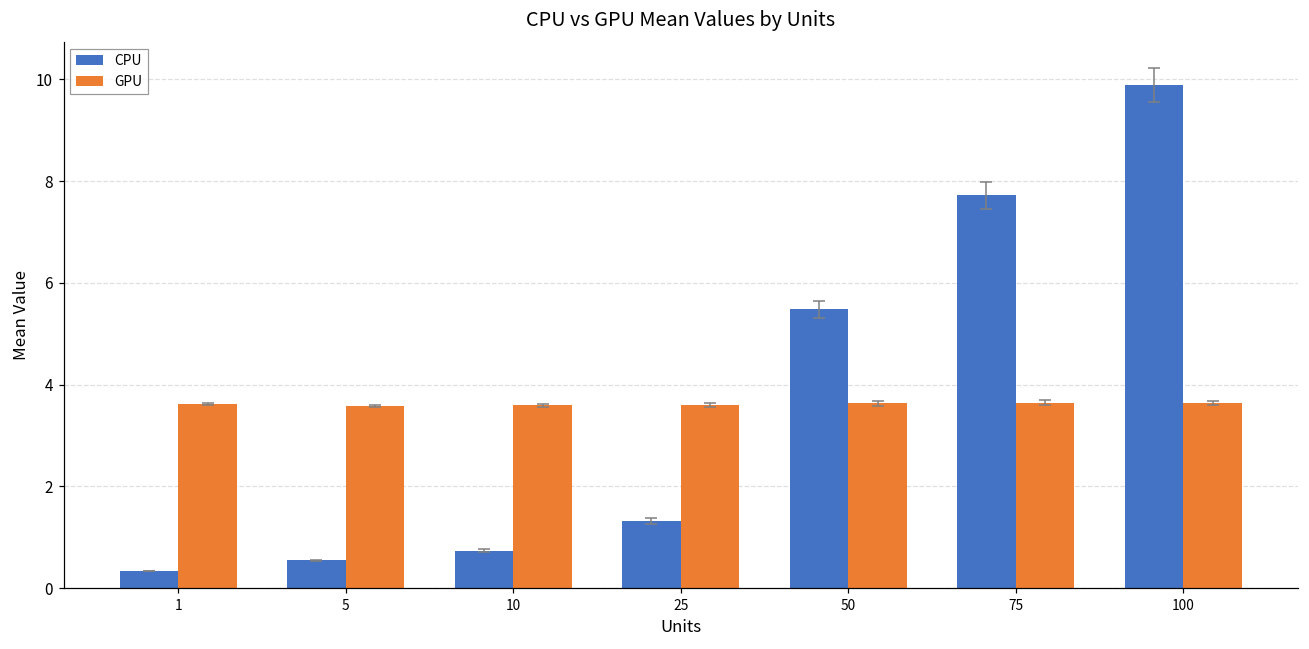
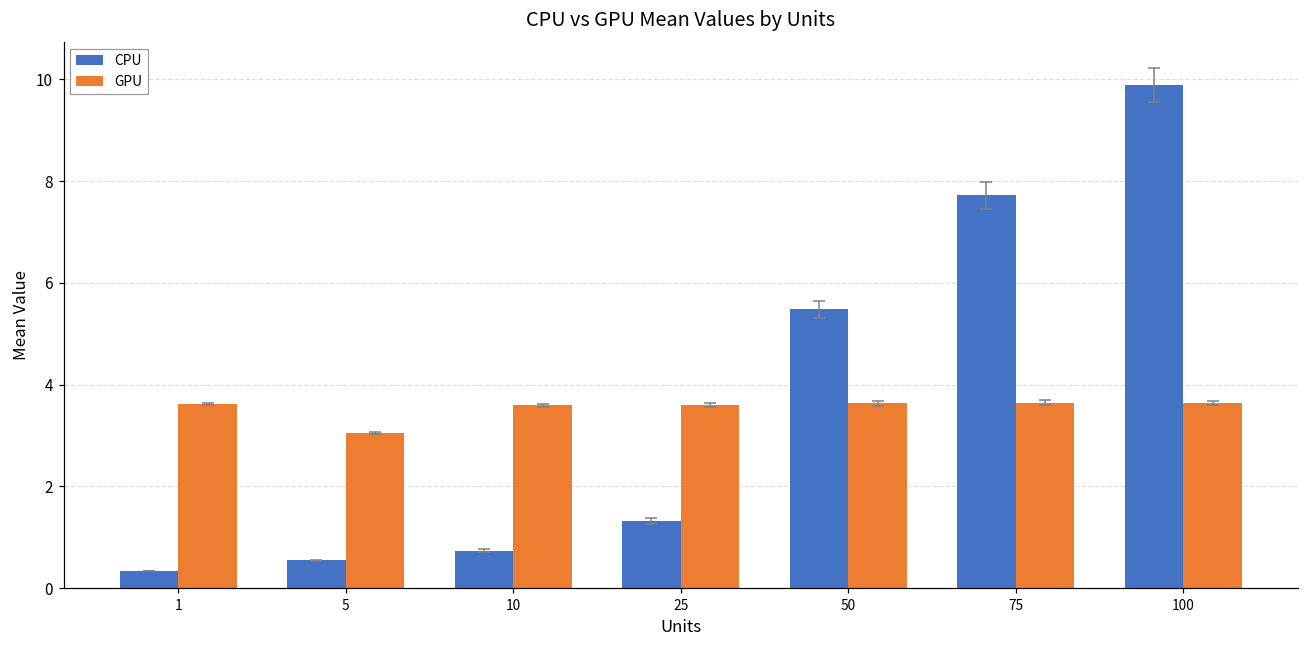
GPU, 5: 3.6 -> 3.1
